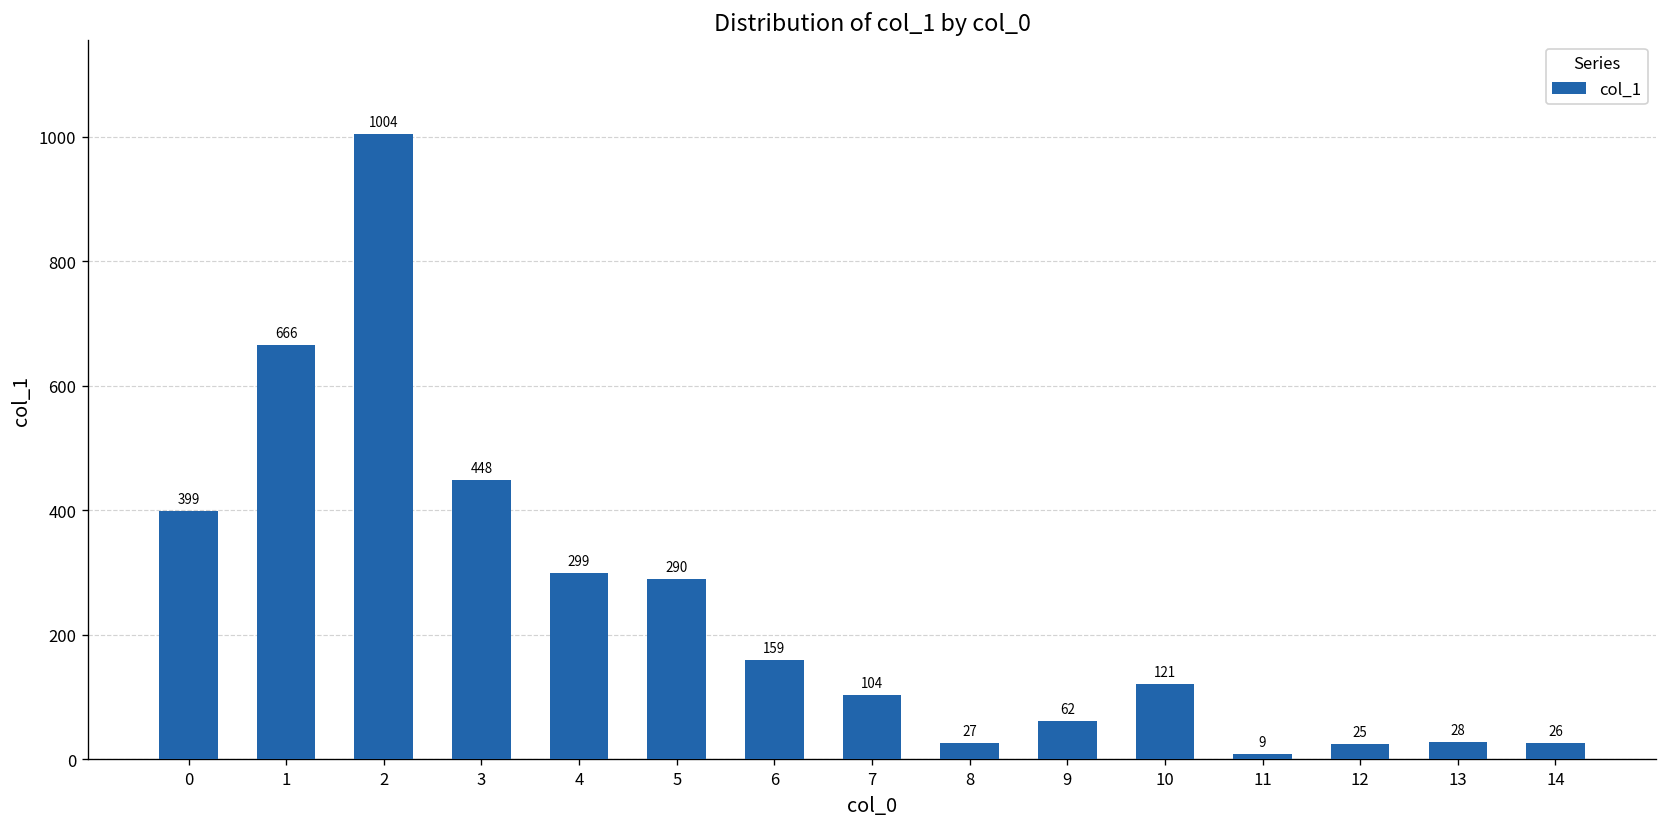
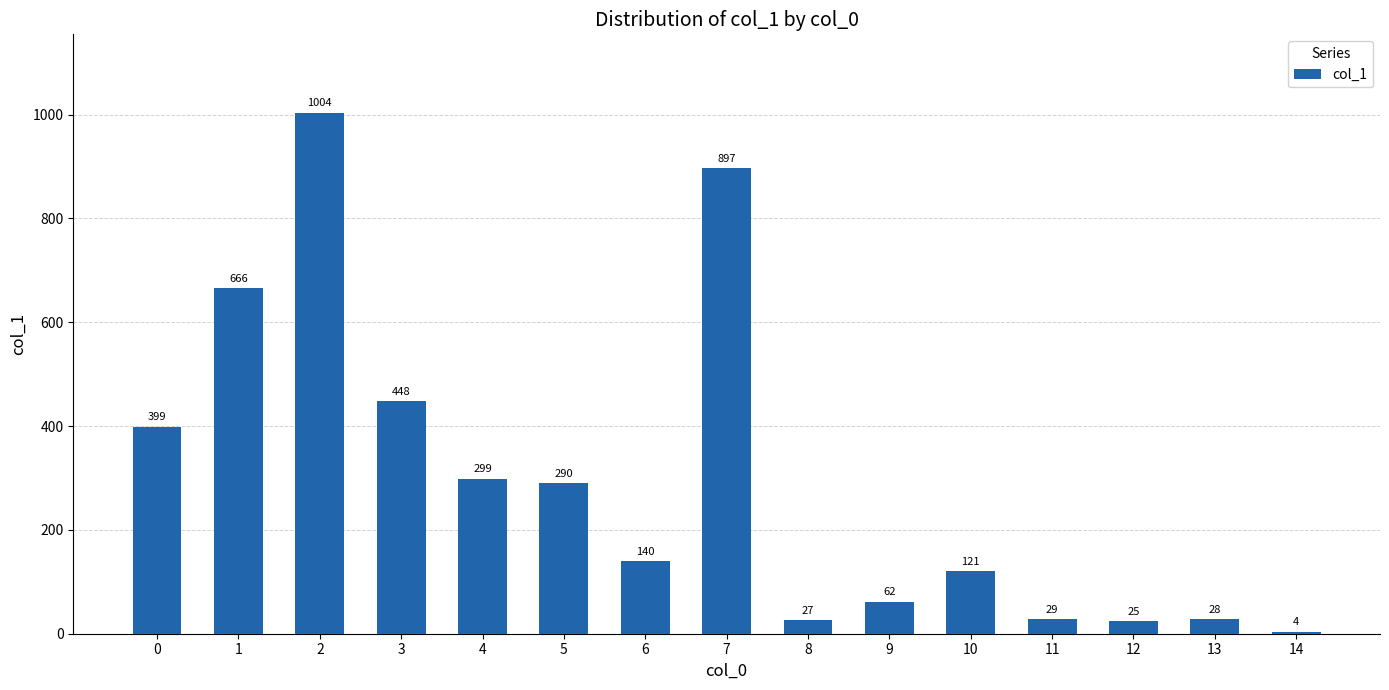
6: 159 -> 140
7: 104 -> 897
11: 9 -> 29
14: 26 -> 4
